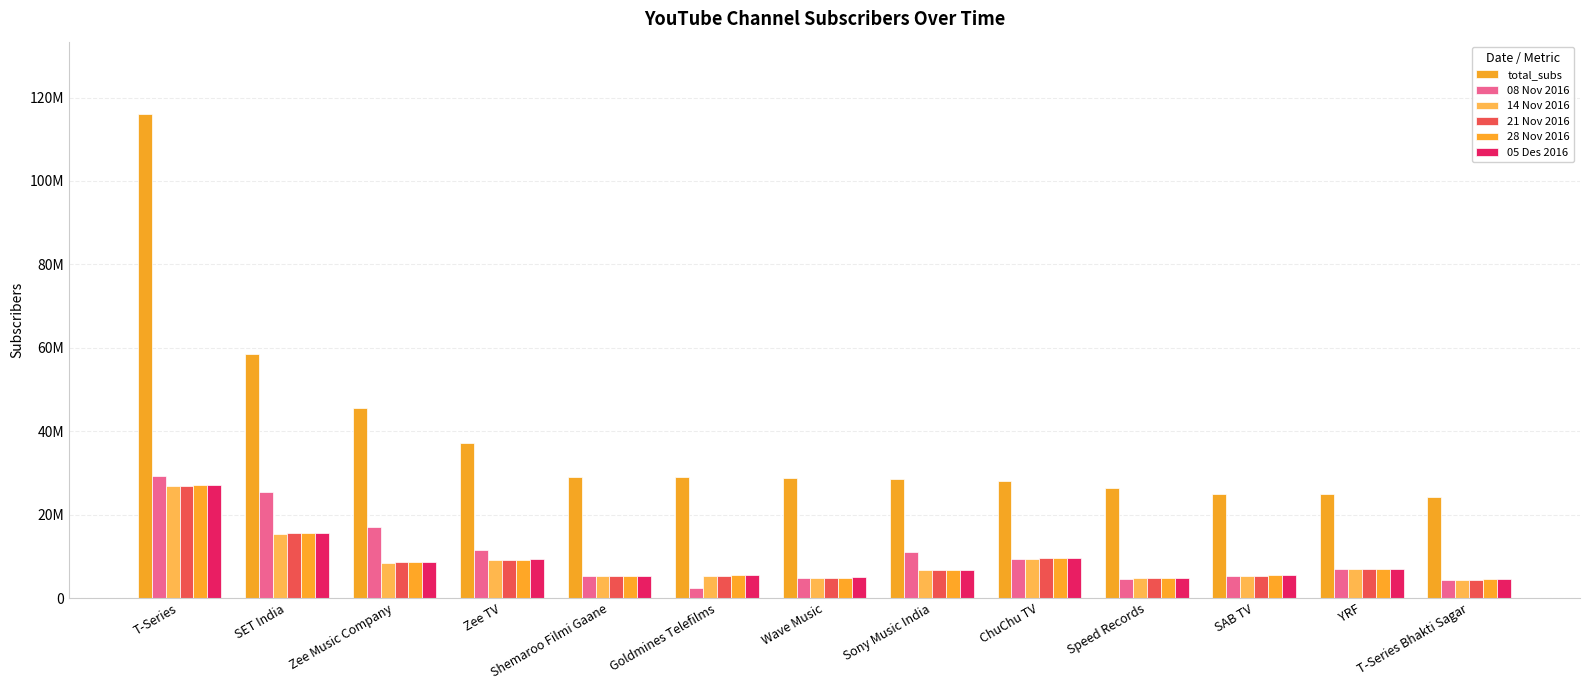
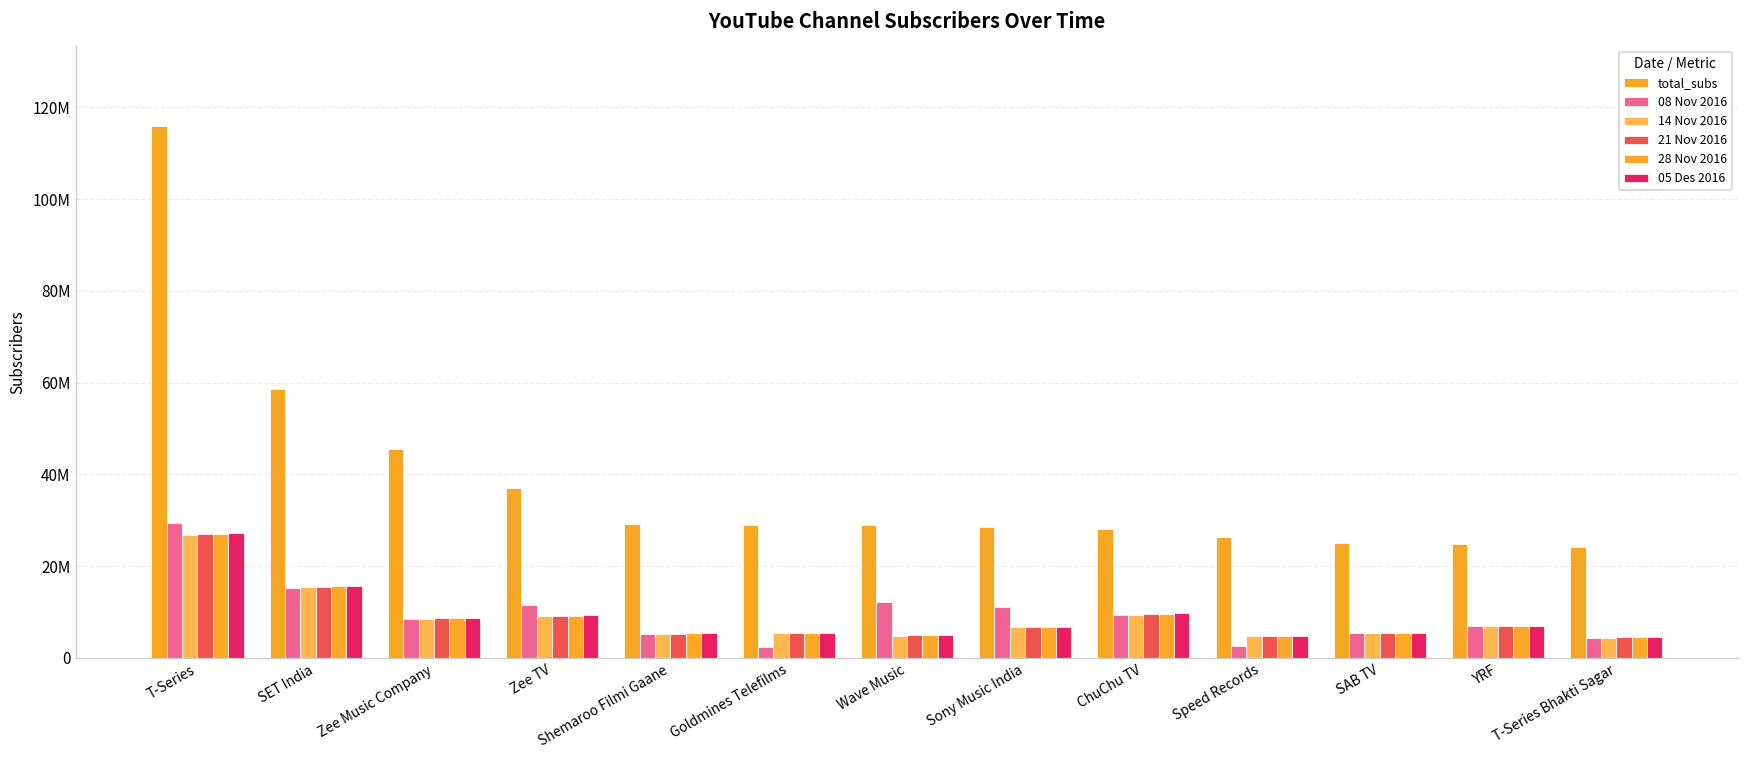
08 Nov 2016, SET India: 25000000 -> 15000000
08 Nov 2016, Zee Music Company: 17000000 -> 8000000
08 Nov 2016, Wave Music: 5000000 -> 12000000
08 Nov 2016, Speed Records: 5000000 -> 3000000
